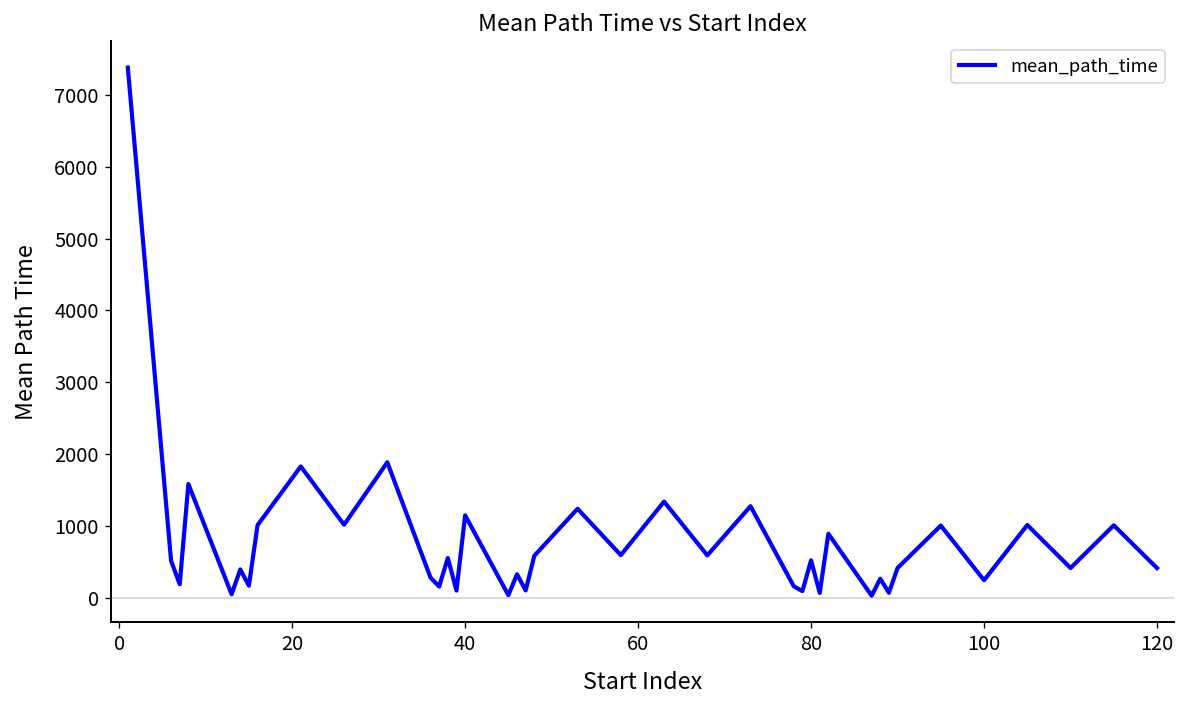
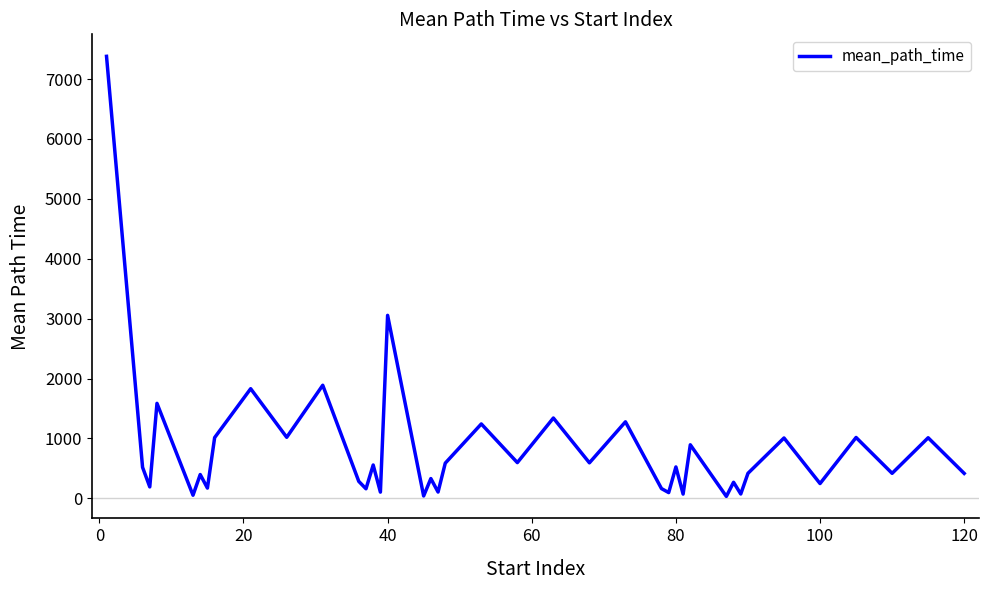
40: 1100 -> 3100
